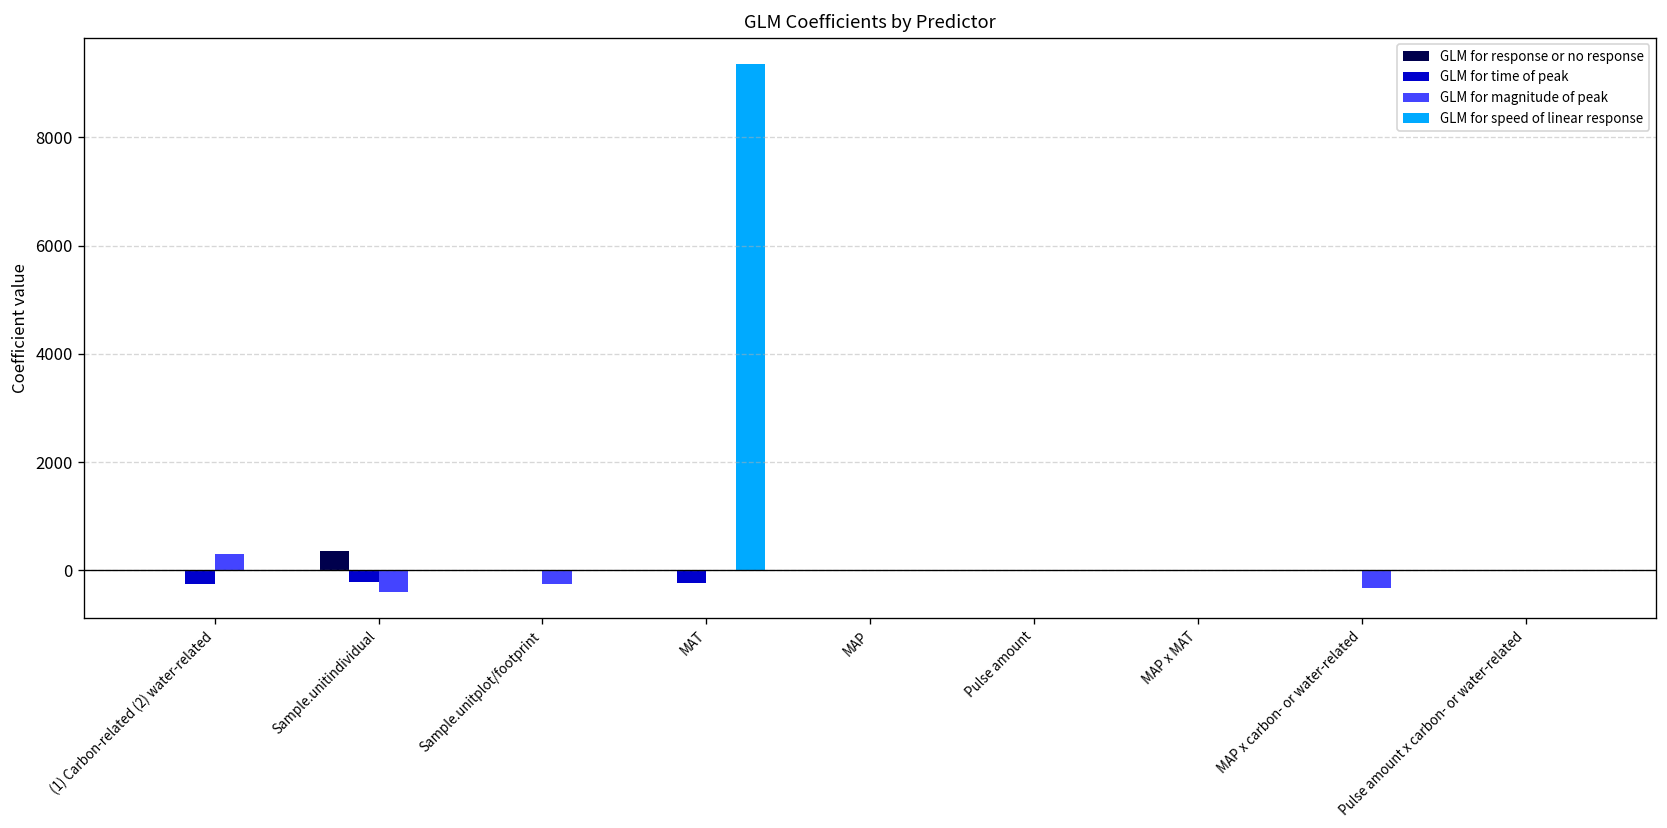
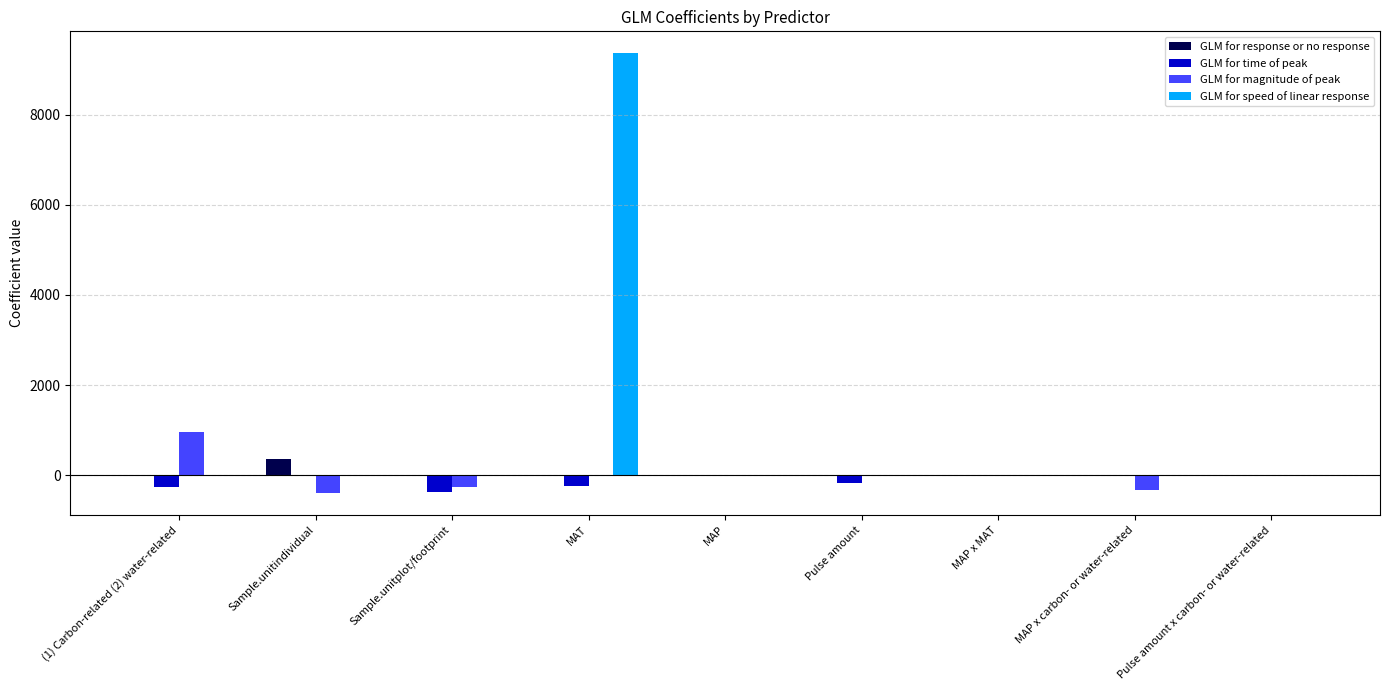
GLM for magnitude of peak, (1) Carbon-related (2) water-related: 300 -> 1000
GLM for time of peak, Sample.unitindividual: -200 -> 0
GLM for time of peak, Sample.unitplot/footprint: 0 -> -400
GLM for time of peak, Pulse amount: 0 -> -200
